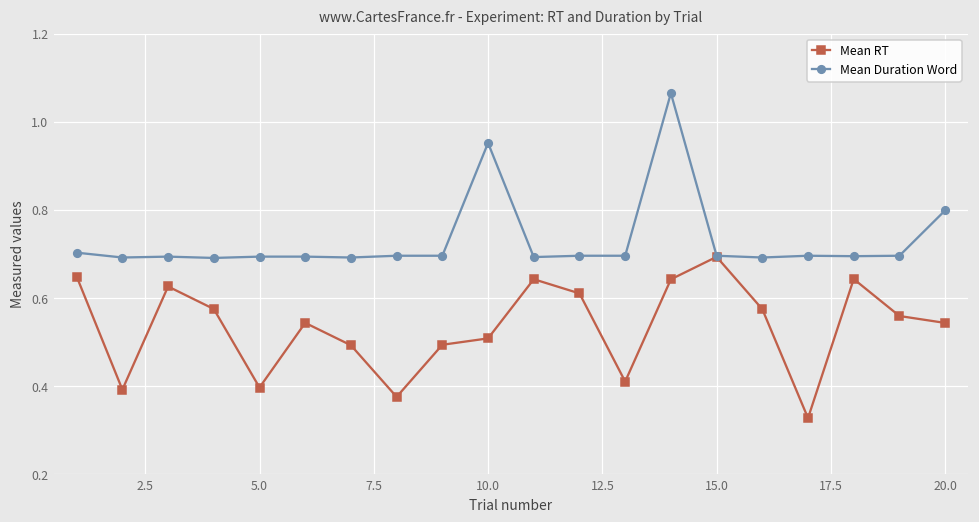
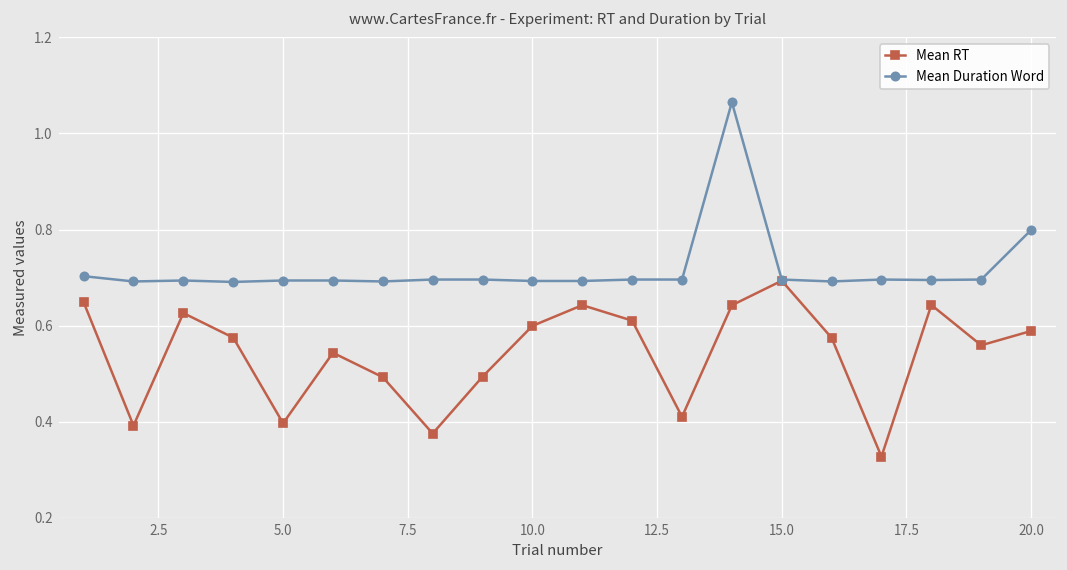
Mean RT, 10.0: 0.51 -> 0.60
Mean Duration Word, 10.0: 0.95 -> 0.69
Mean RT, 20.0: 0.54 -> 0.59
